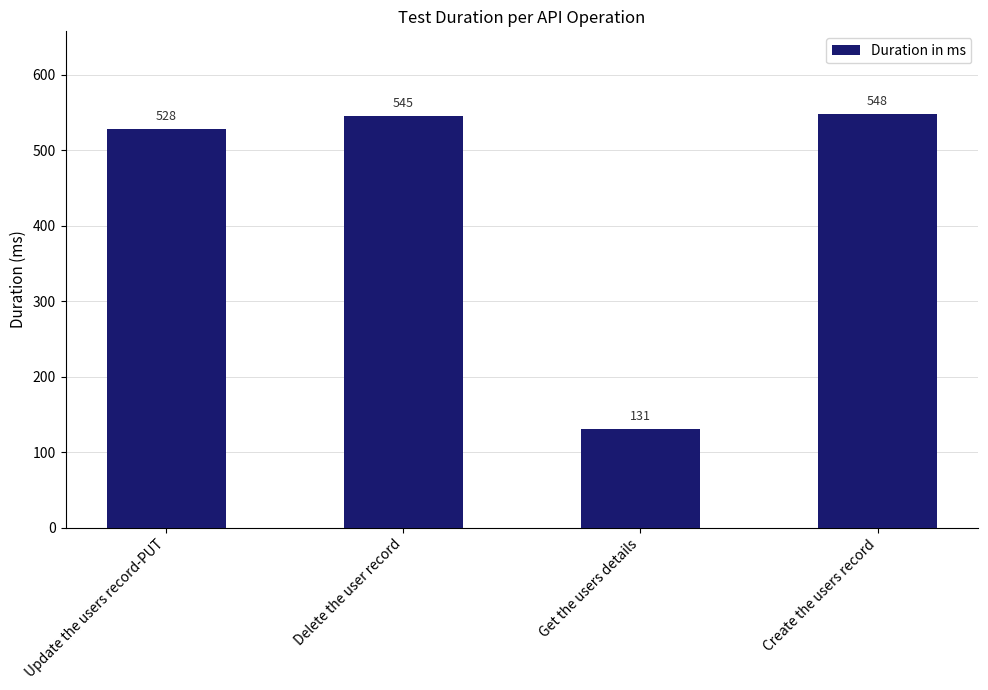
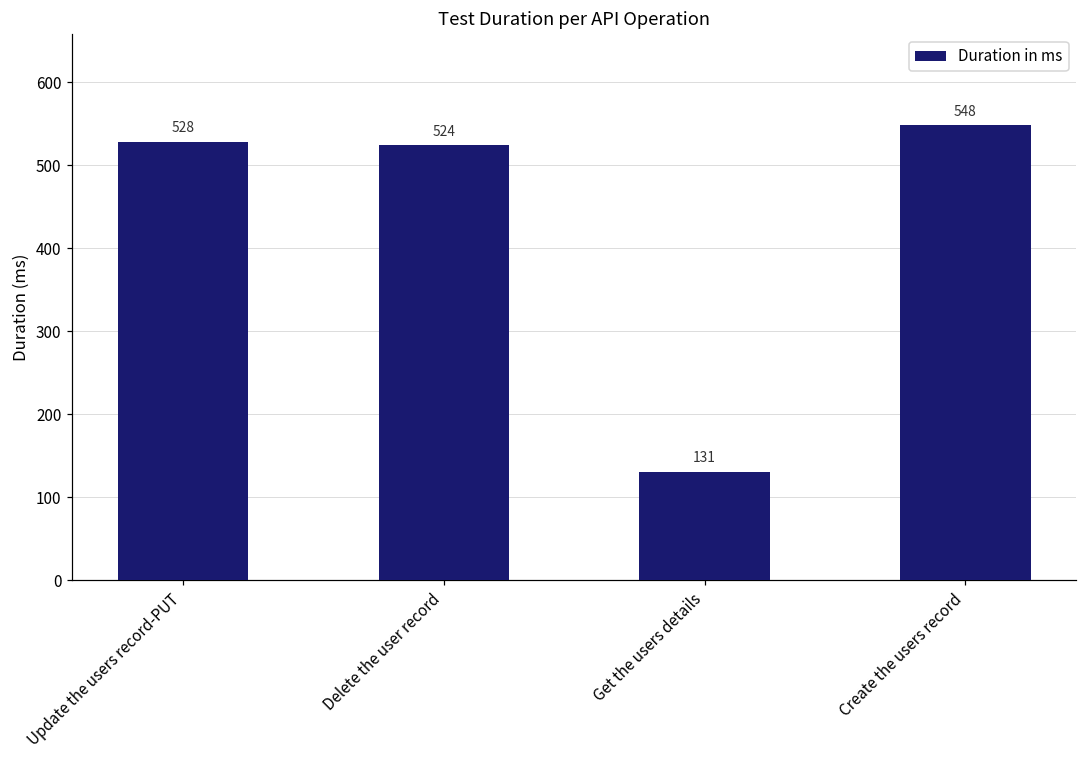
Delete the user record: 545 -> 524
